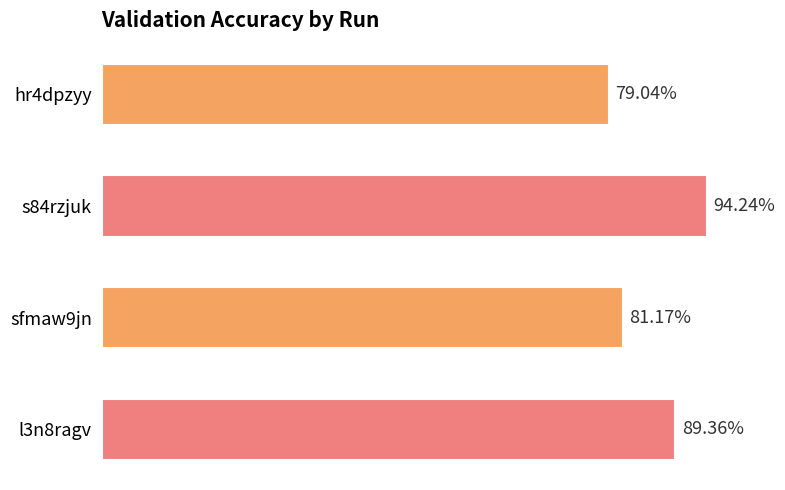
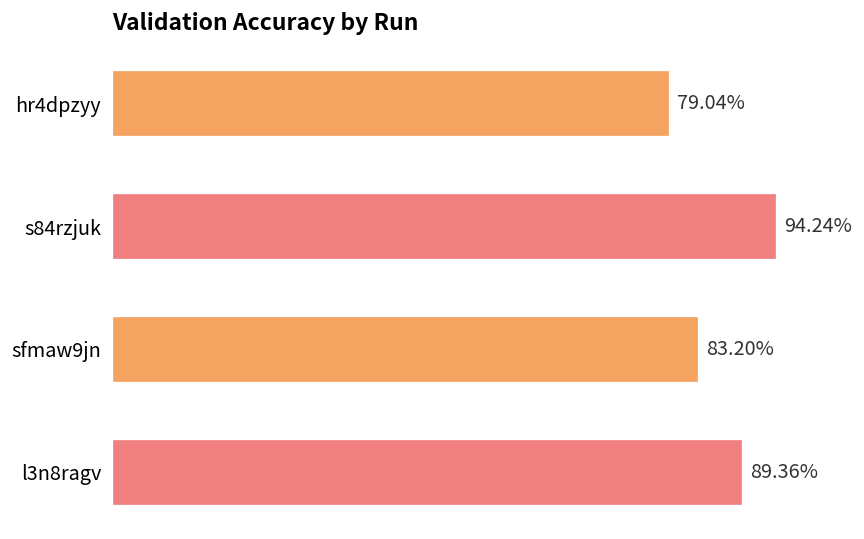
sfmaw9jn: 81.17% -> 83.20%
